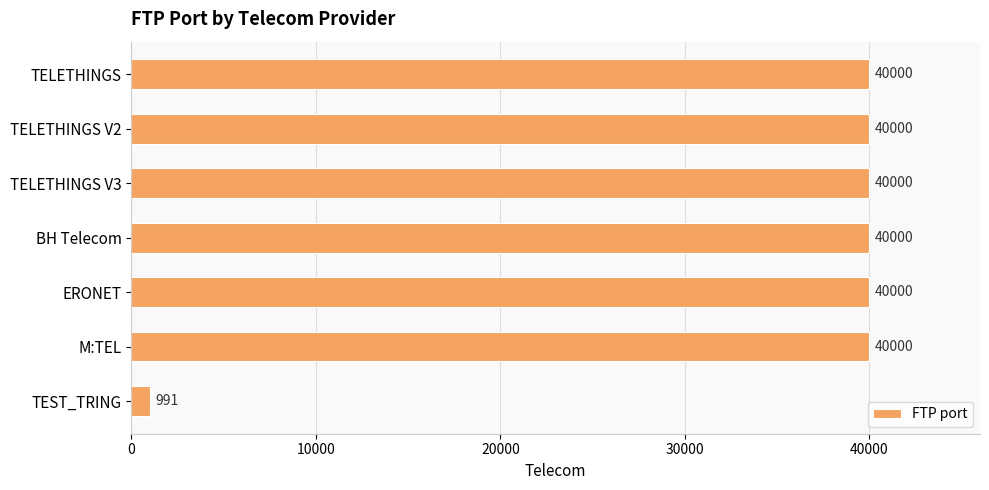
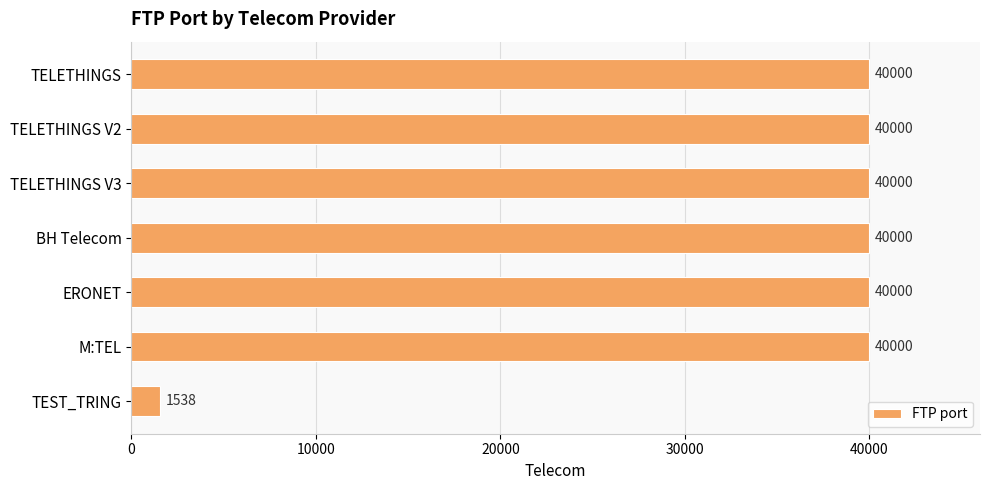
TEST_TRING: 991 -> 1538
